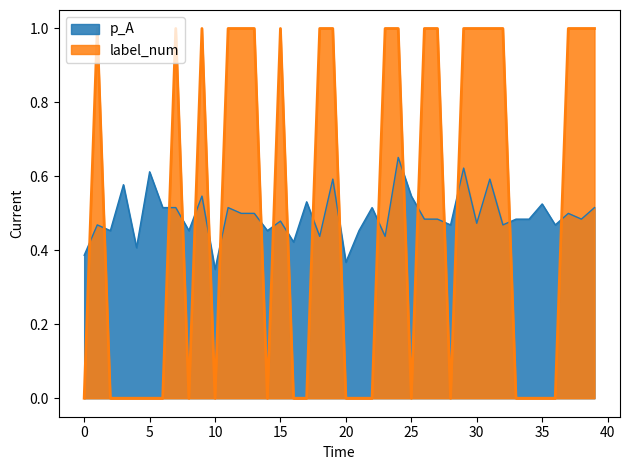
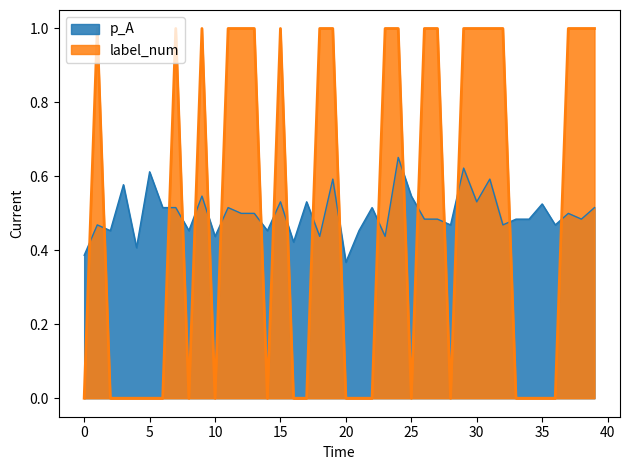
p_A, 10: 0.35 -> 0.44
p_A, 15: 0.48 -> 0.53
p_A, 30: 0.47 -> 0.53
